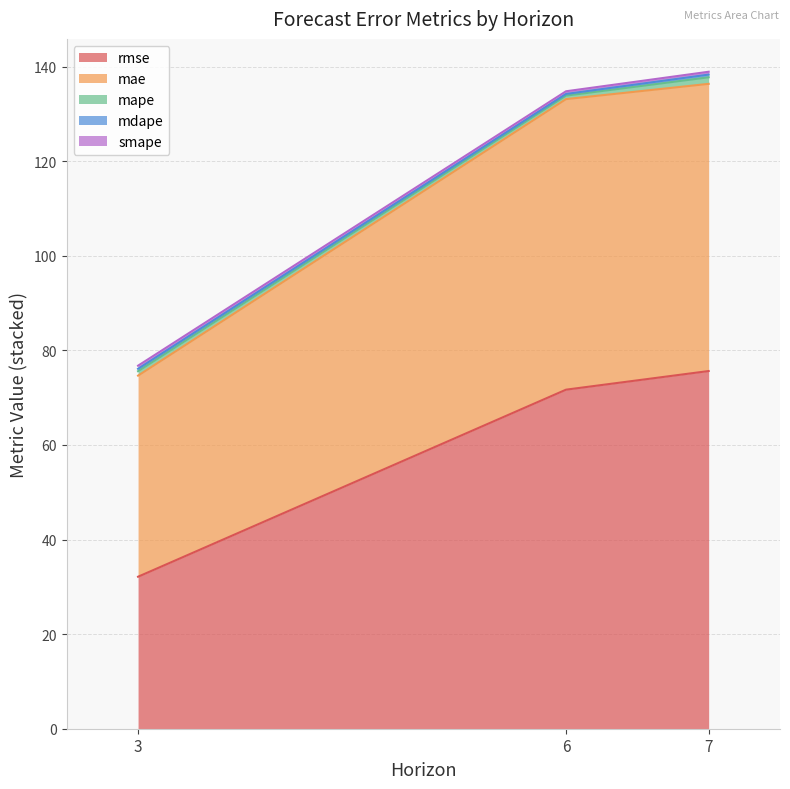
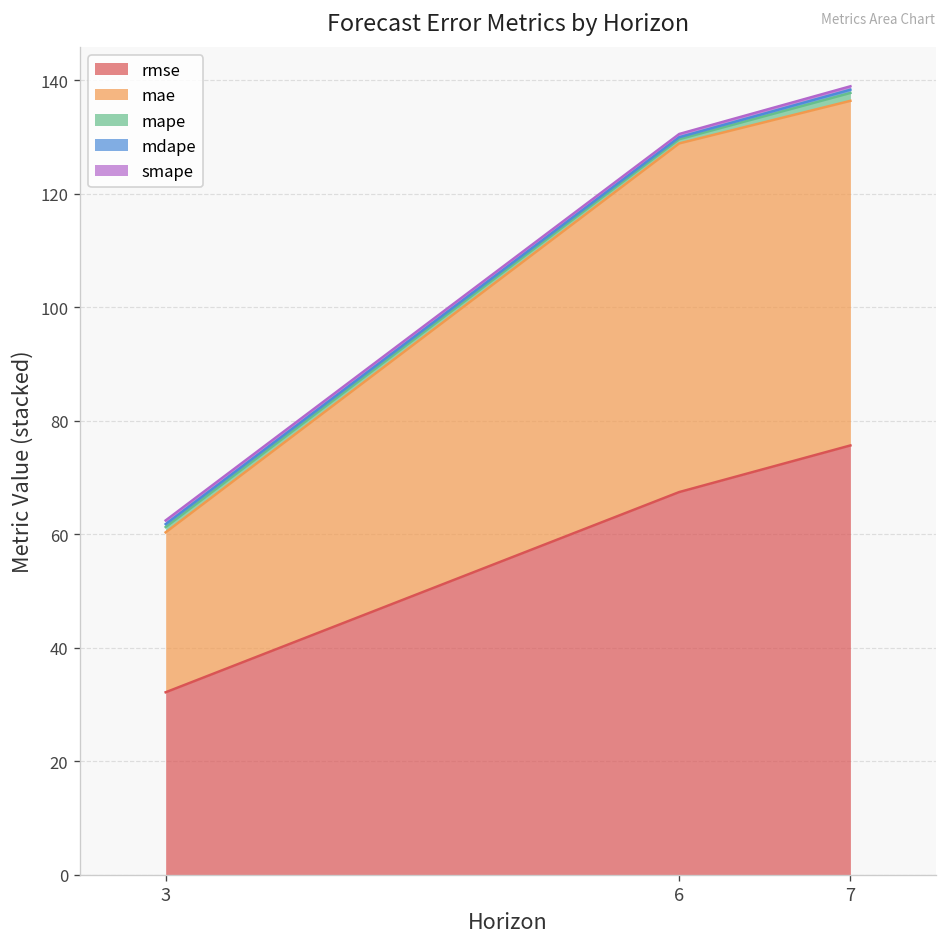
mae, 3: 43 -> 28
rmse, 6: 72 -> 67
